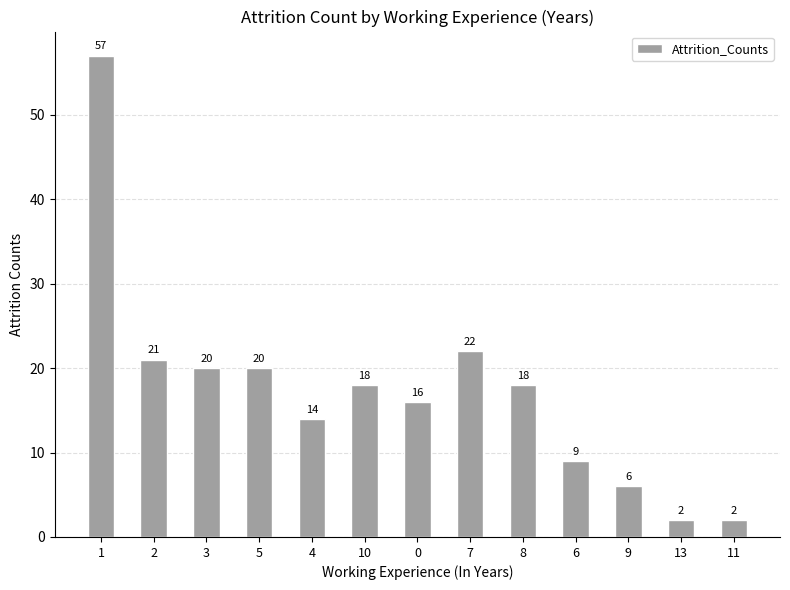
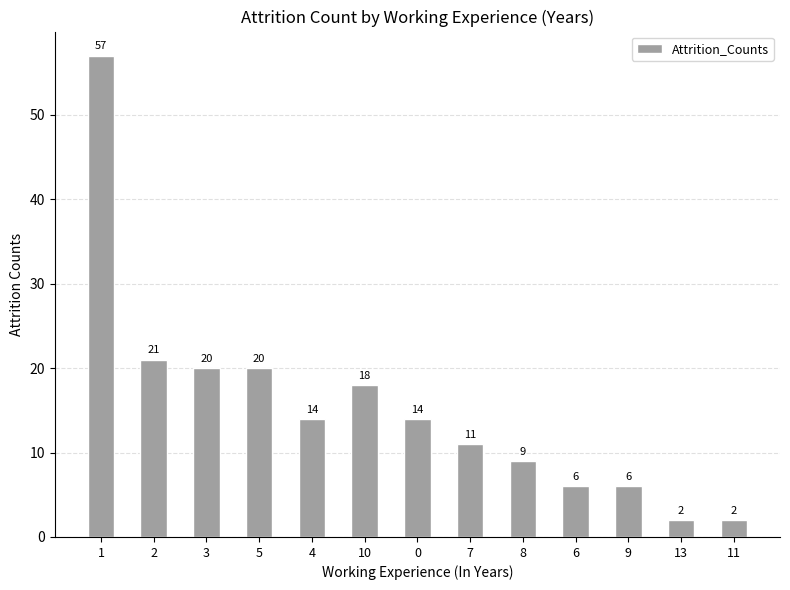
0: 16 -> 14
7: 22 -> 11
8: 18 -> 9
6: 9 -> 6
